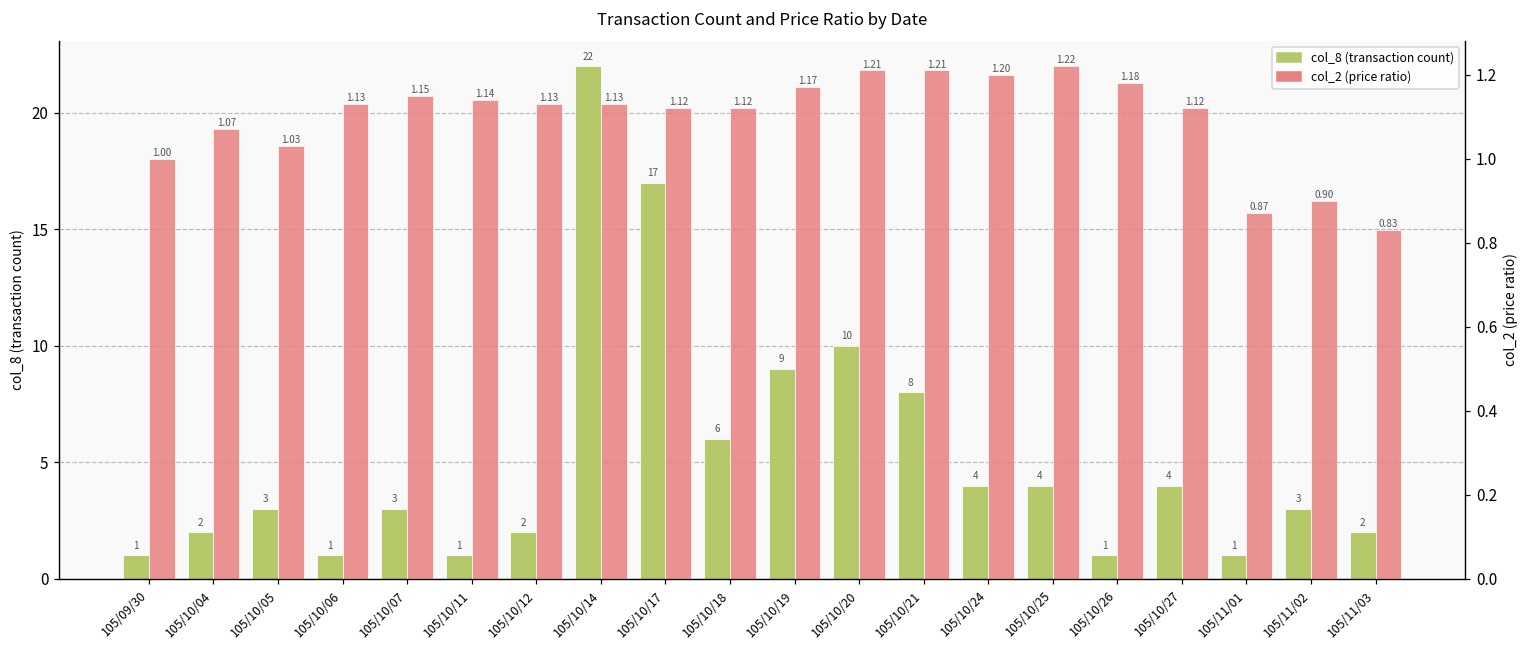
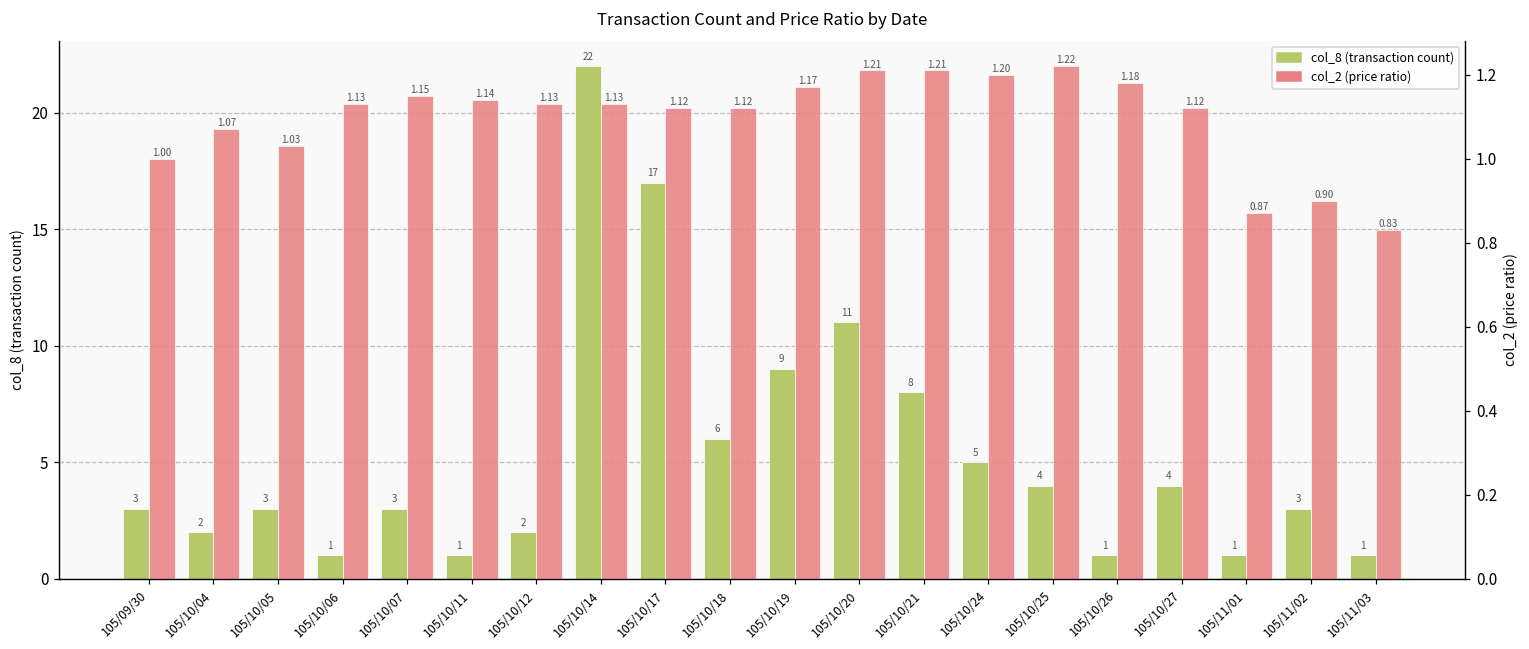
col_8 (transaction count), 105/09/30: 1 -> 3
col_8 (transaction count), 105/10/20: 10 -> 11
col_8 (transaction count), 105/10/24: 4 -> 5
col_8 (transaction count), 105/11/03: 2 -> 1
